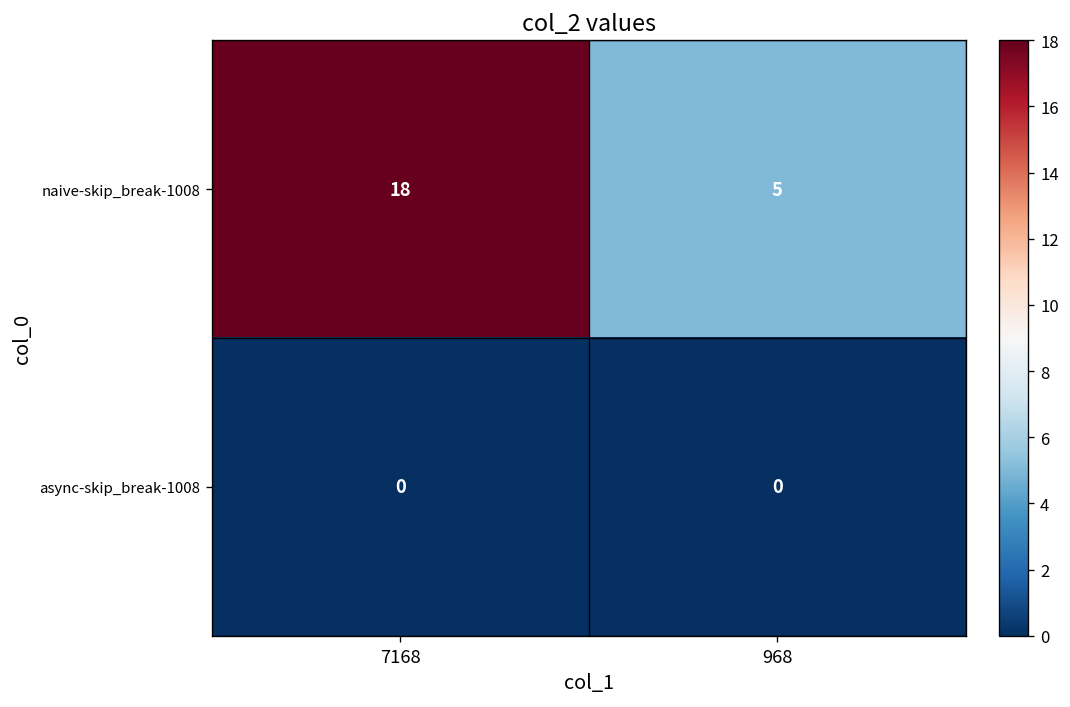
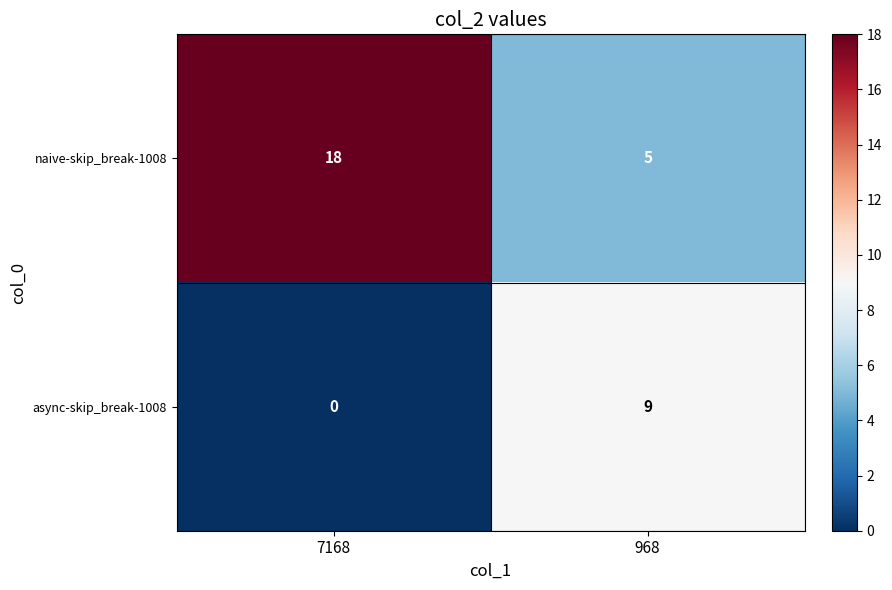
async-skip_break-1008, 968: 0 -> 9
